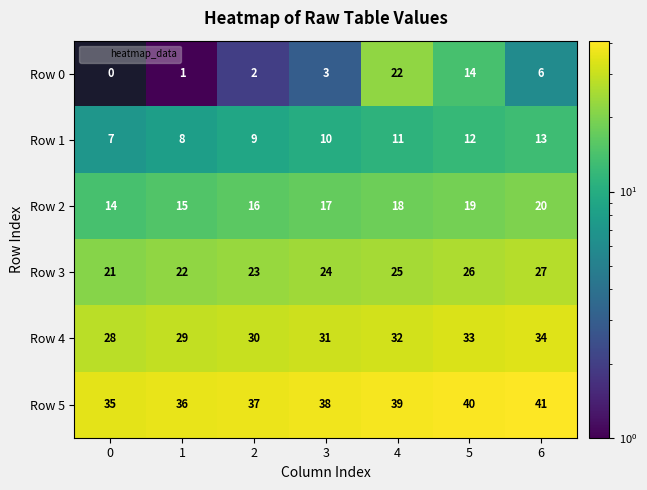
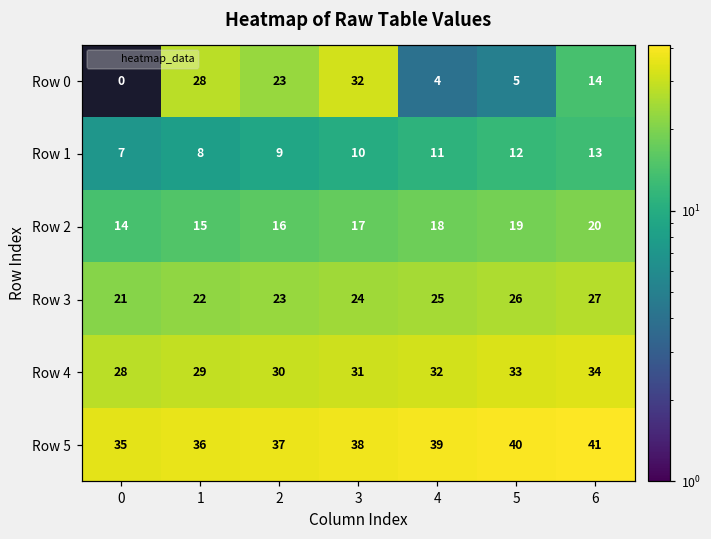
Row 0, 1: 1 -> 28
Row 0, 2: 2 -> 23
Row 0, 3: 3 -> 32
Row 0, 4: 22 -> 4
Row 0, 5: 14 -> 5
Row 0, 6: 6 -> 14
